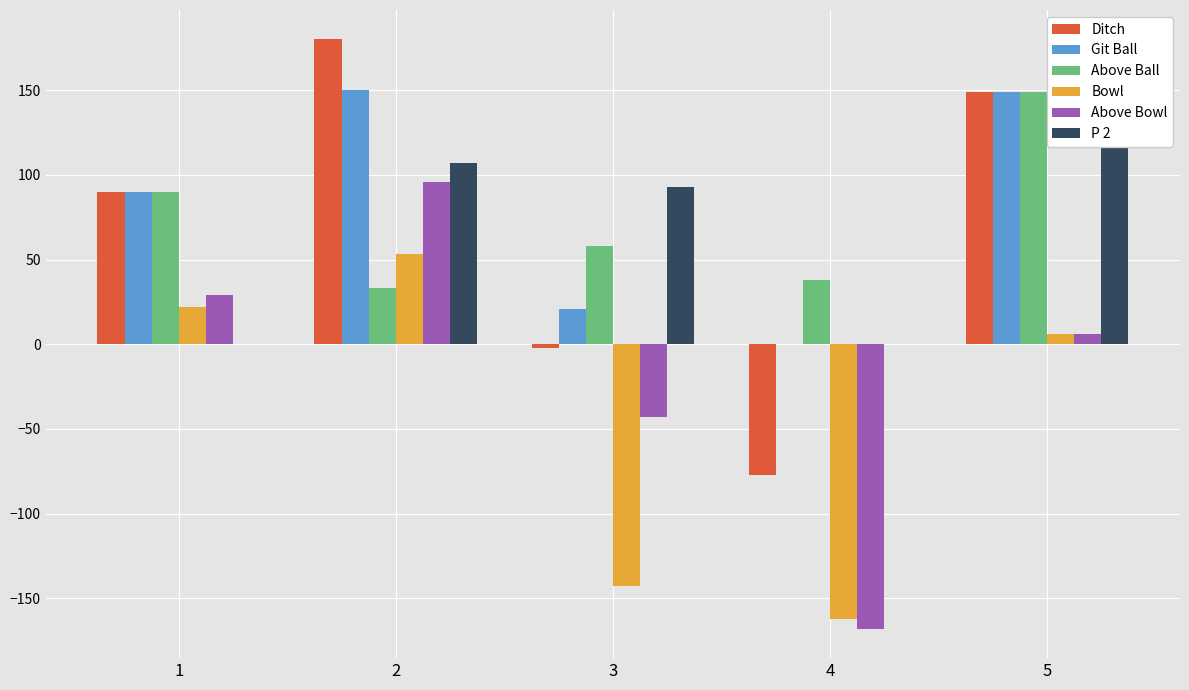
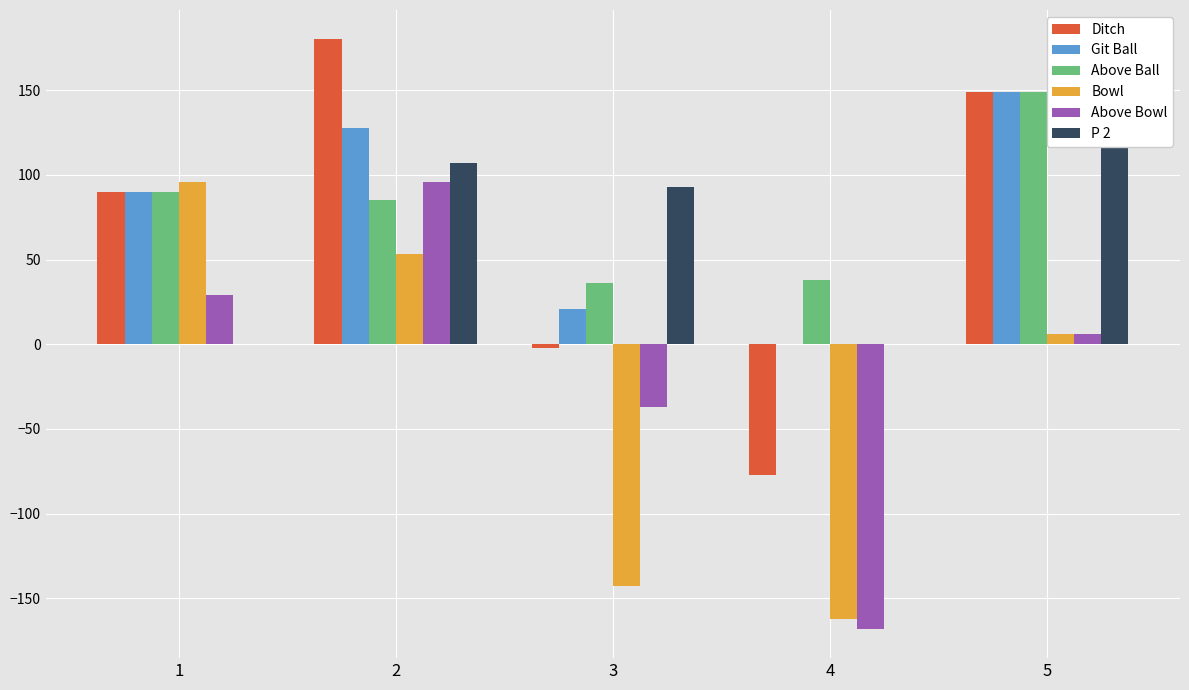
Bowl, 1: 22 -> 96
Git Ball, 2: 150 -> 128
Above Ball, 2: 33 -> 85
Above Ball, 3: 58 -> 36
Above Bowl, 3: -43 -> -37
